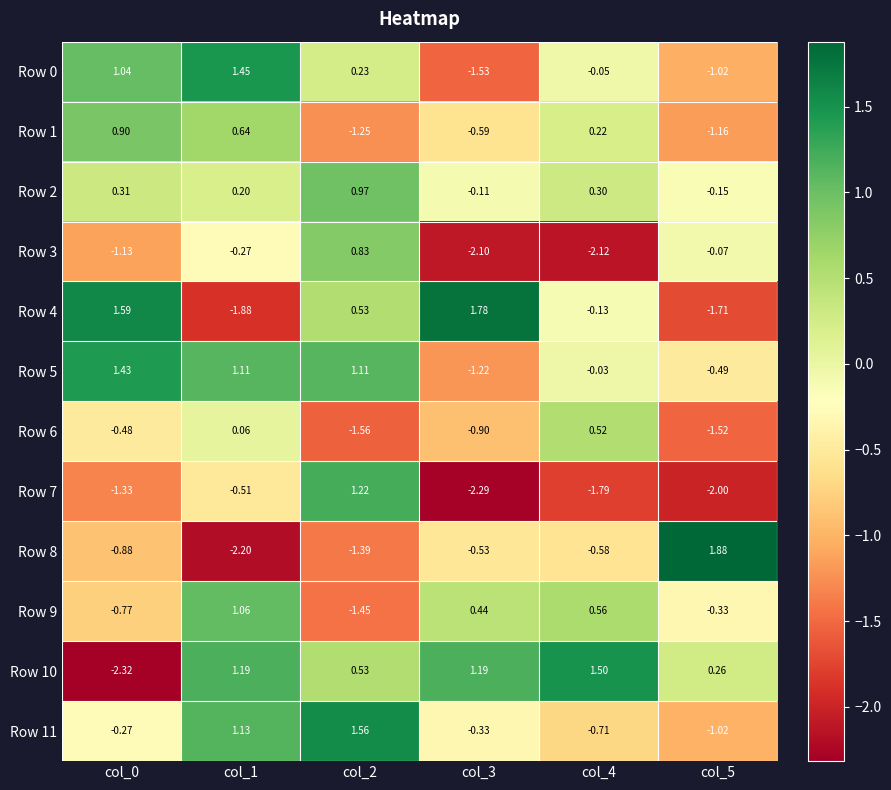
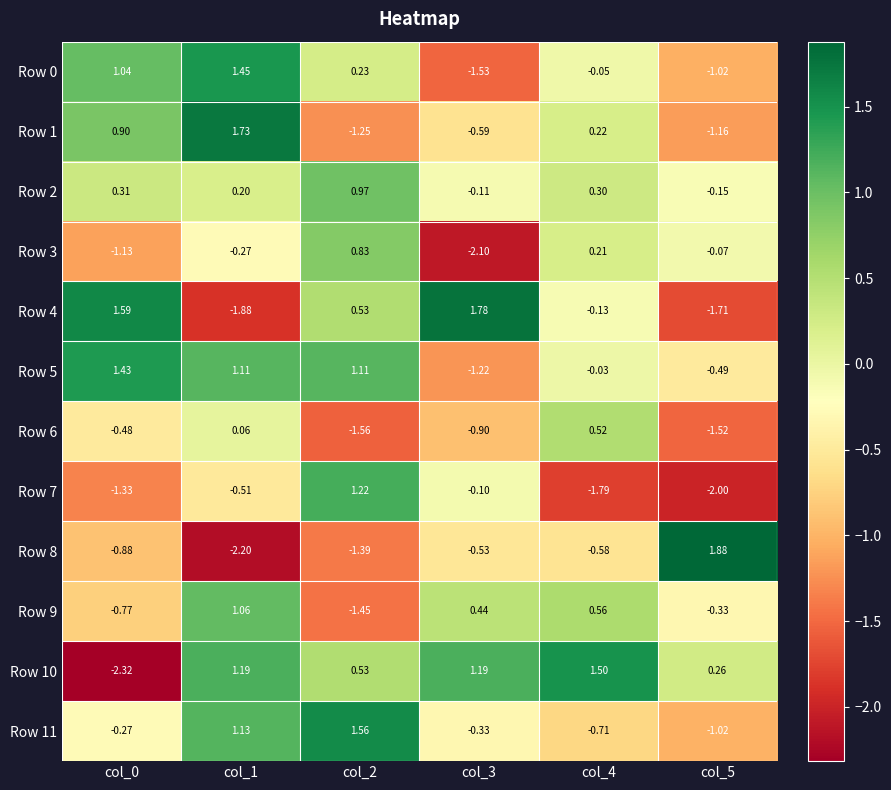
Row 1, col_1: 0.64 -> 1.73
Row 3, col_4: -2.12 -> 0.21
Row 7, col_3: -2.29 -> -0.10
